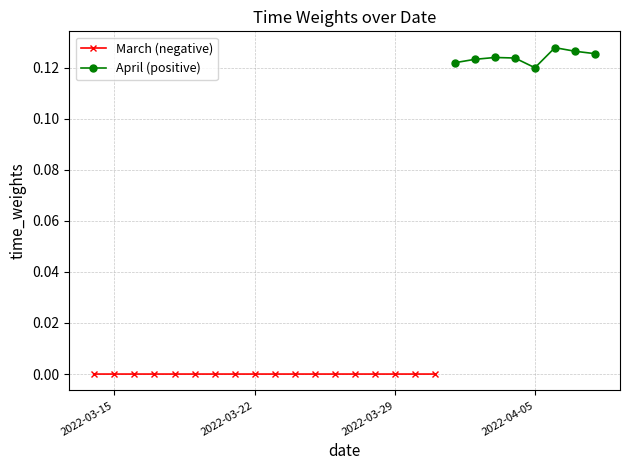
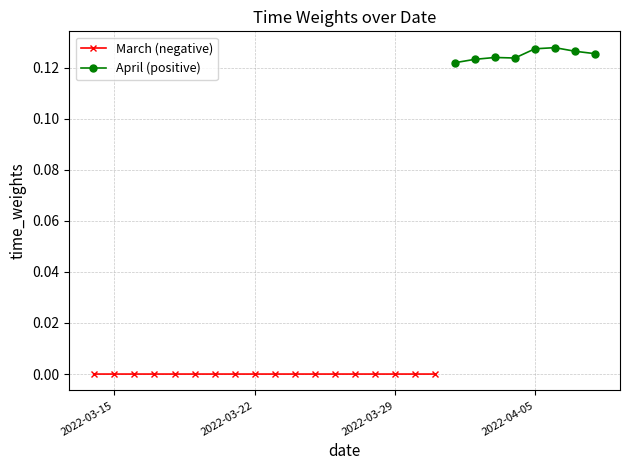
April (positive), 2022-04-05: 0.120 -> 0.127
